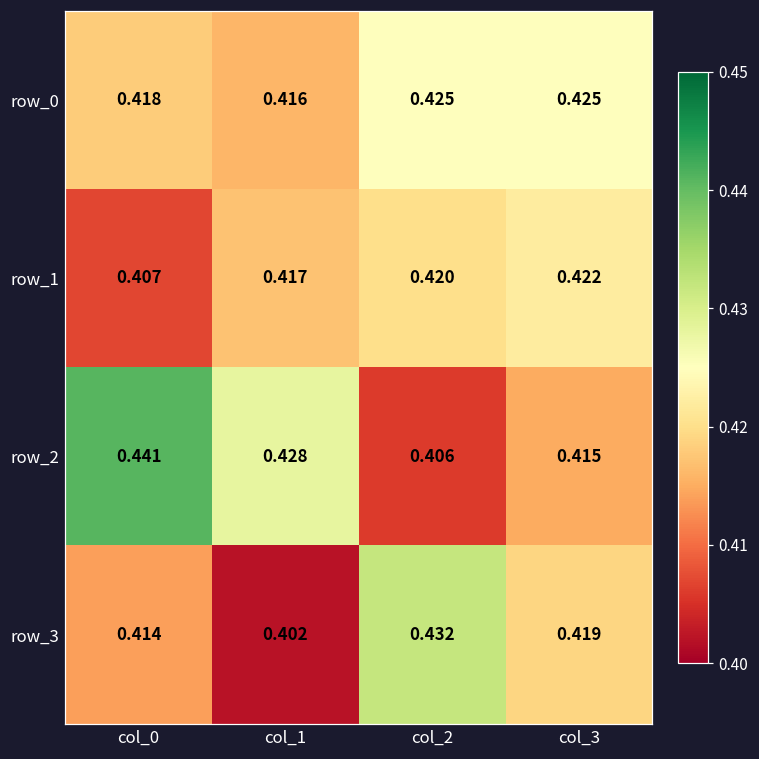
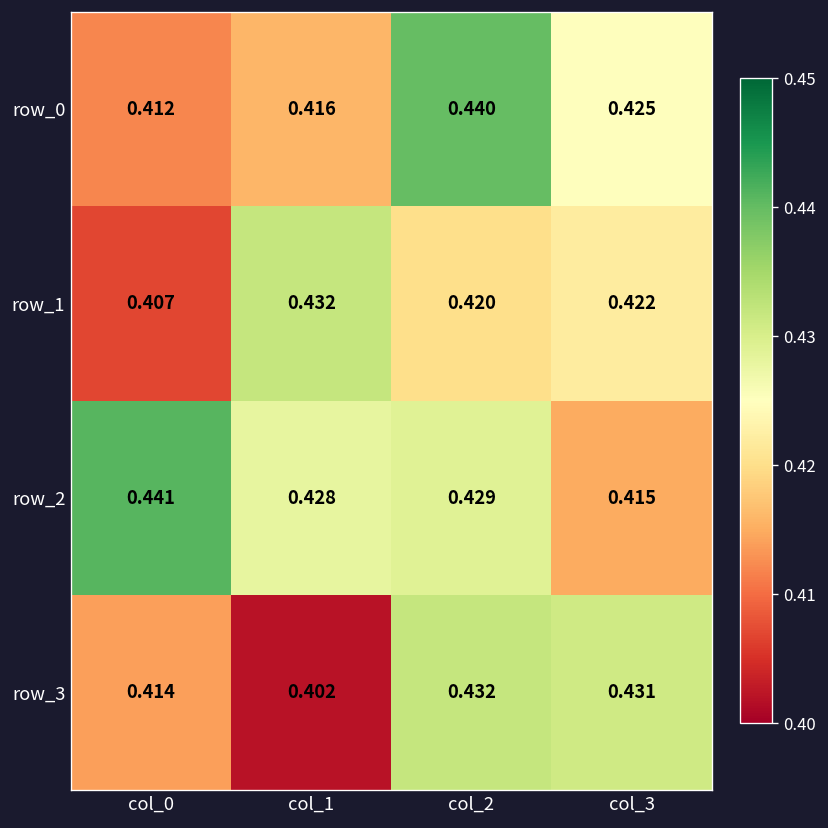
row_0, col_0: 0.418 -> 0.412
row_0, col_2: 0.425 -> 0.440
row_1, col_1: 0.417 -> 0.432
row_2, col_2: 0.406 -> 0.429
row_3, col_3: 0.419 -> 0.431
